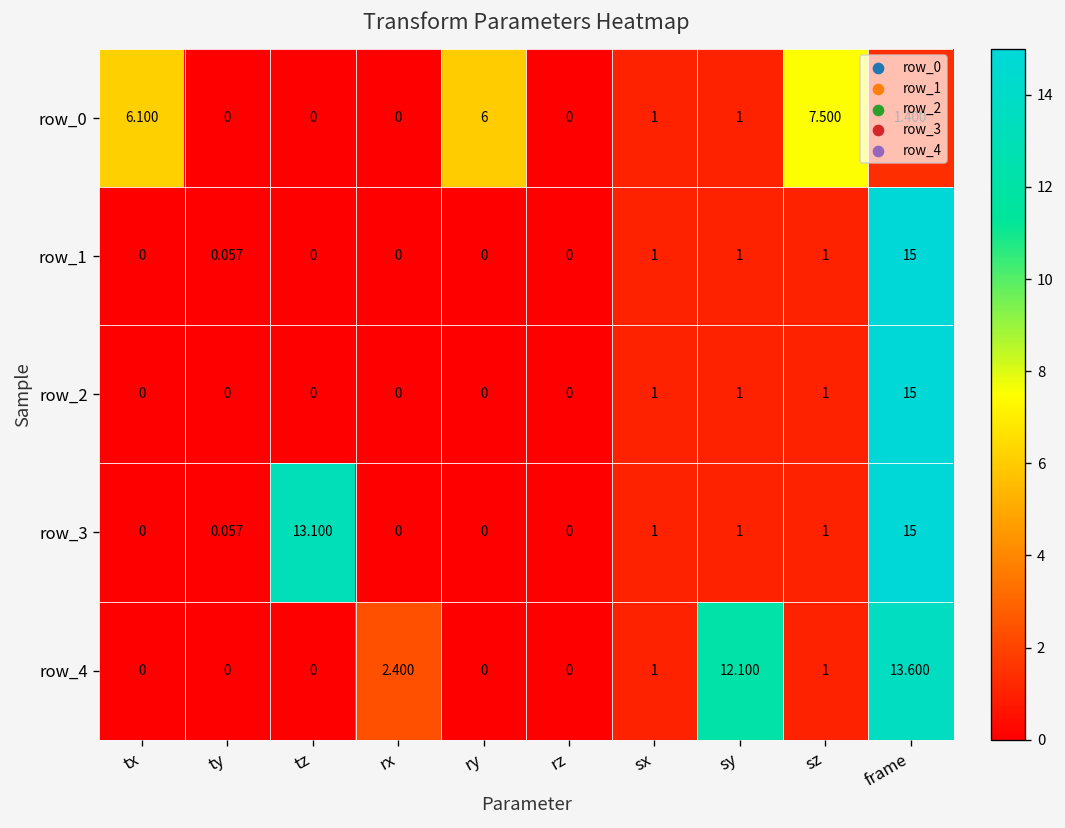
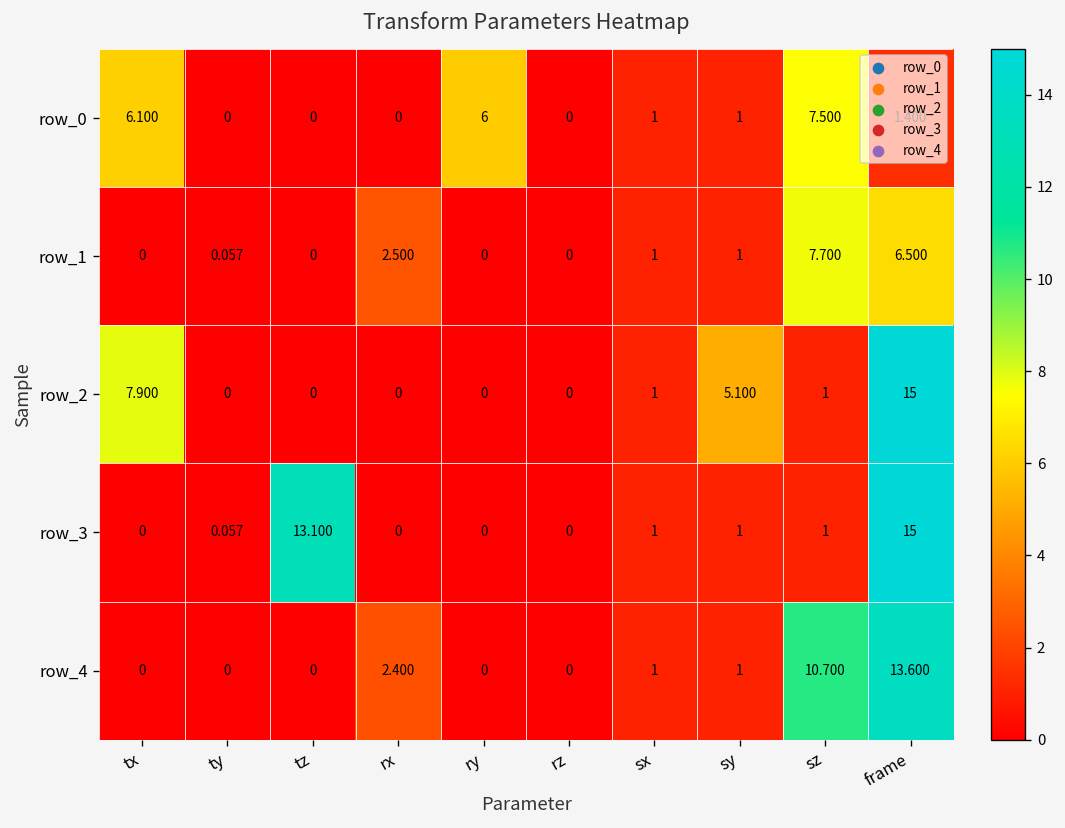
row_1, rx: 0 -> 2.500
row_1, sz: 1 -> 7.700
row_1, frame: 15 -> 6.500
row_2, tx: 0 -> 7.900
row_2, sy: 1 -> 5.100
row_4, sy: 12.100 -> 1
row_4, sz: 1 -> 10.700
